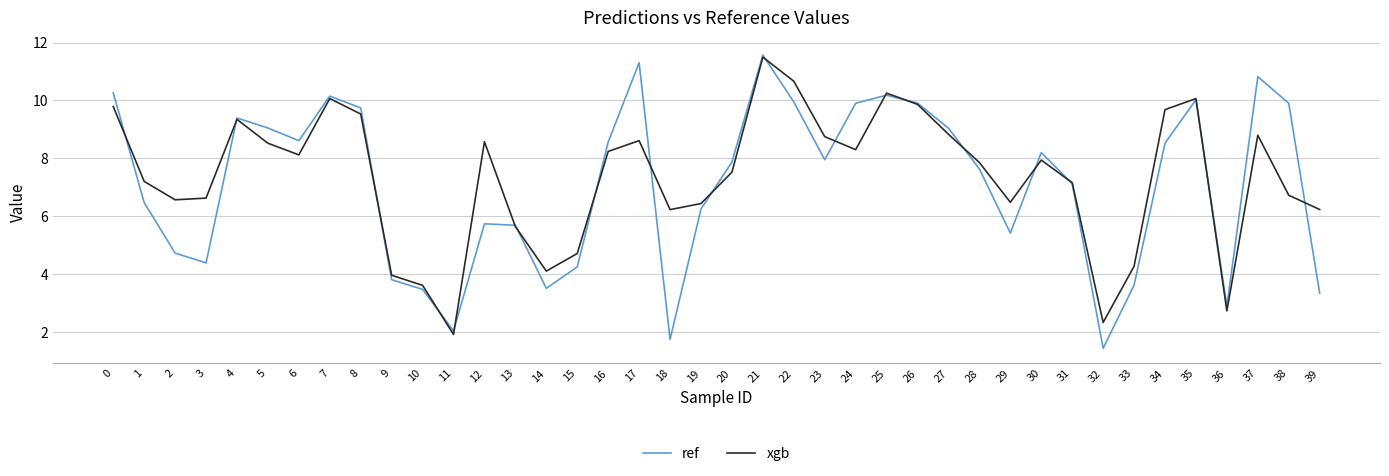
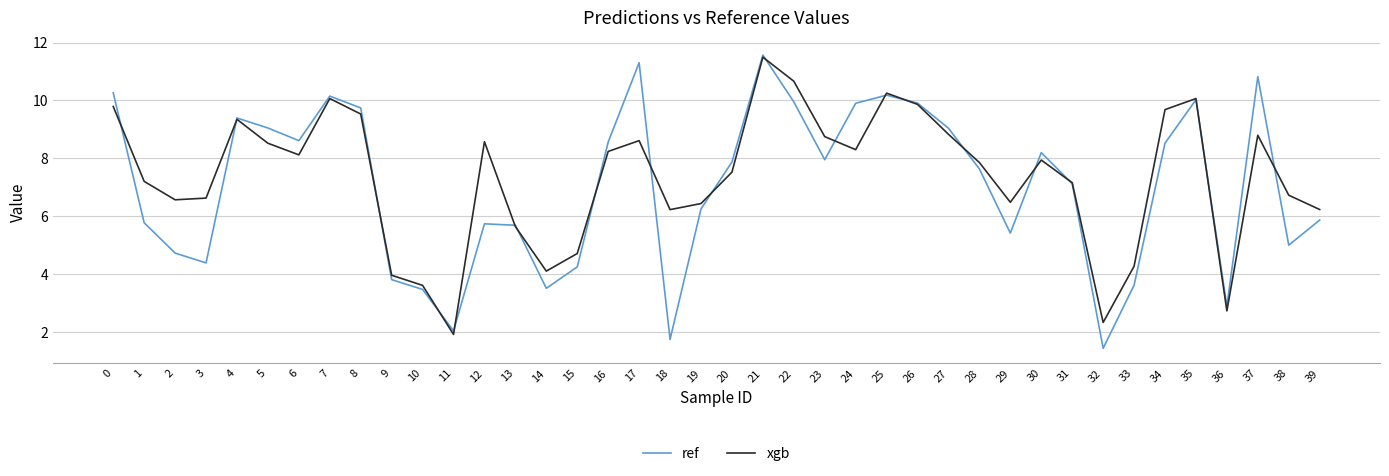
ref, 1: 6.5 -> 5.8
ref, 38: 9.9 -> 5.0
ref, 39: 3.3 -> 5.9
